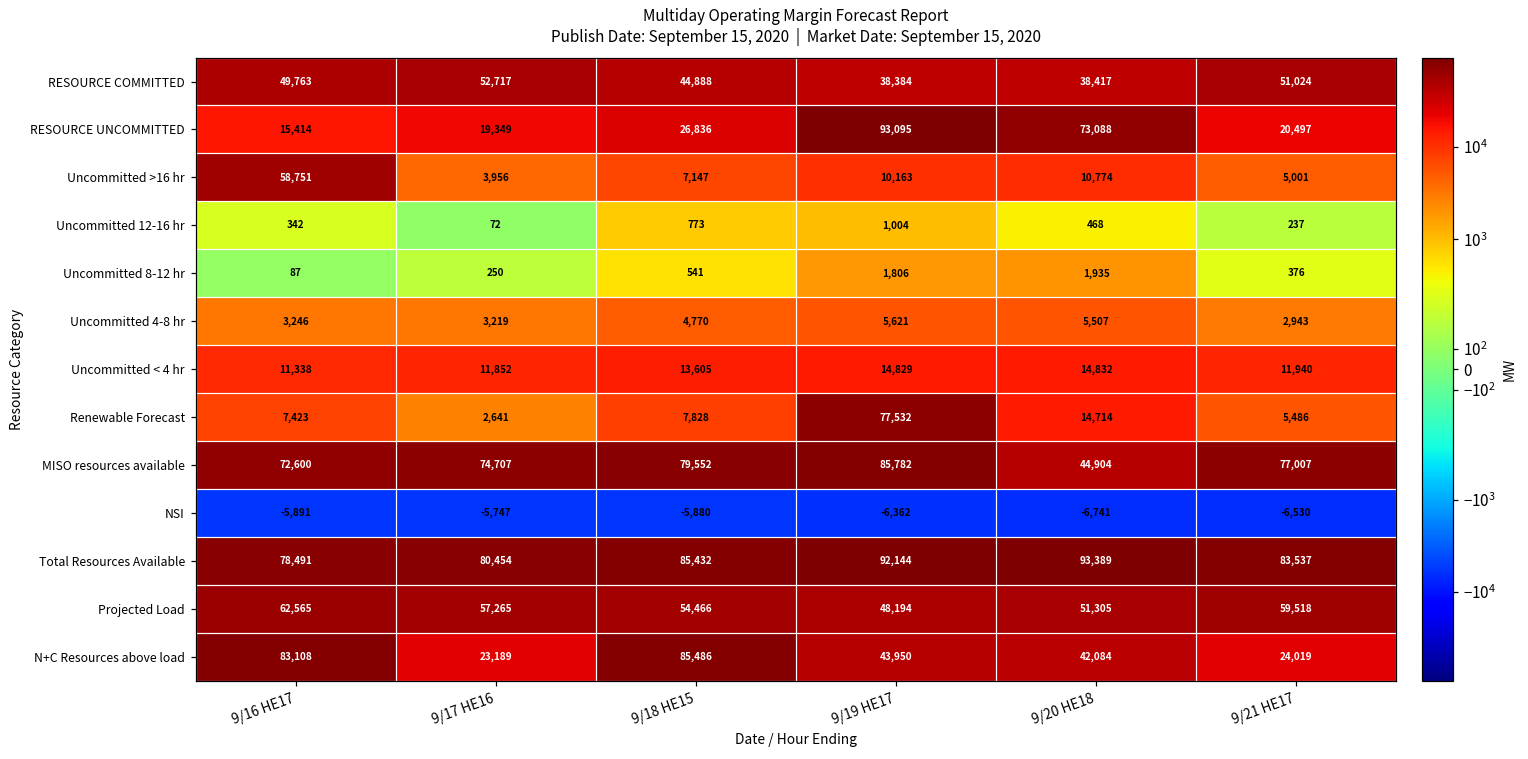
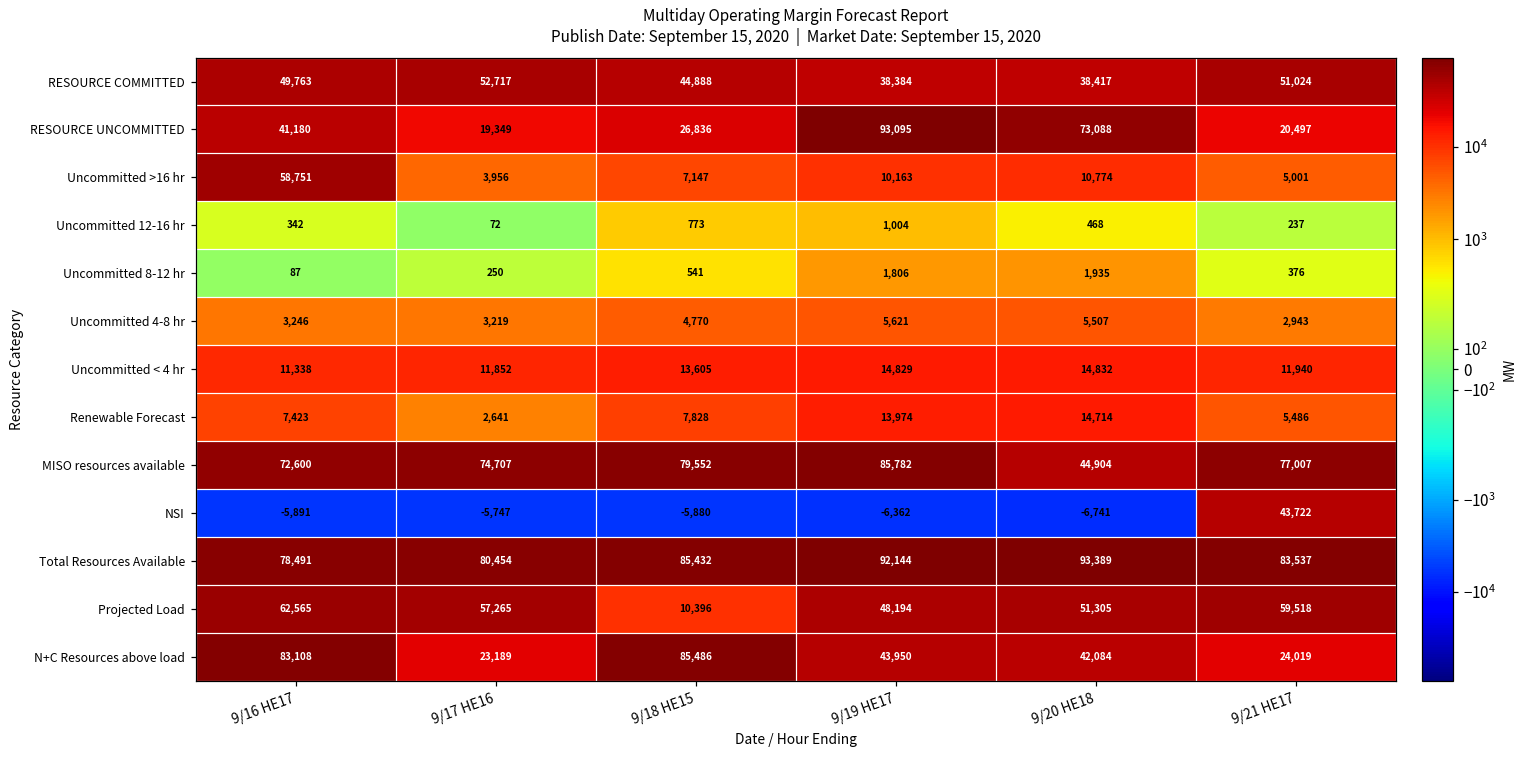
RESOURCE UNCOMMITTED, 9/16 HE17: 15,414 -> 41,180
Renewable Forecast, 9/19 HE17: 77,532 -> 13,974
NSI, 9/21 HE17: -6,530 -> 43,722
Projected Load, 9/18 HE15: 54,466 -> 10,396
